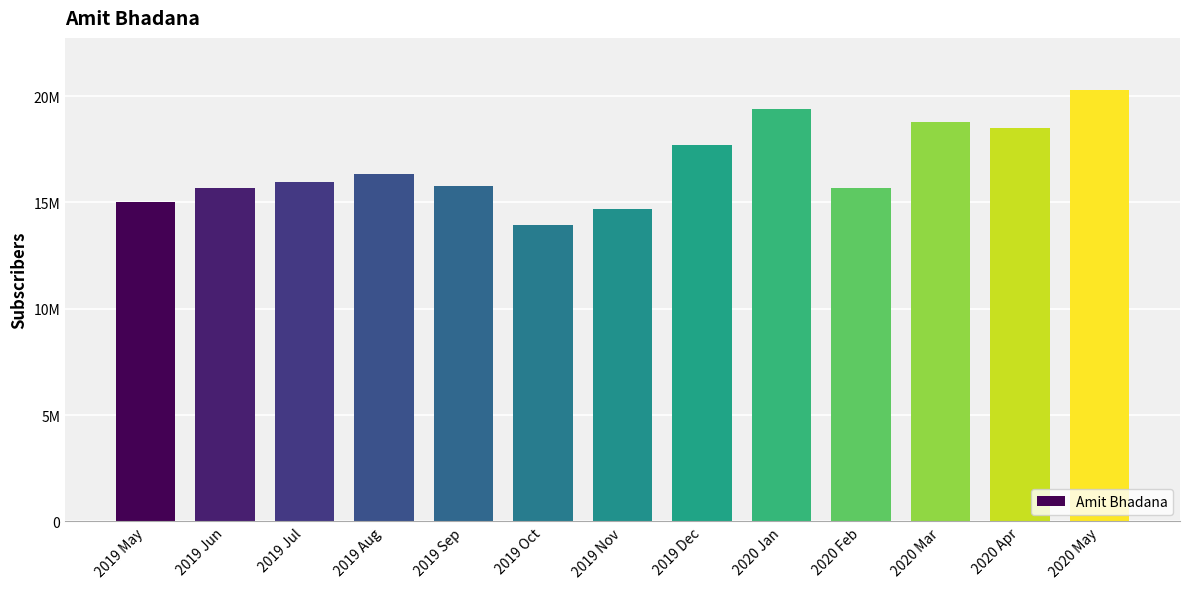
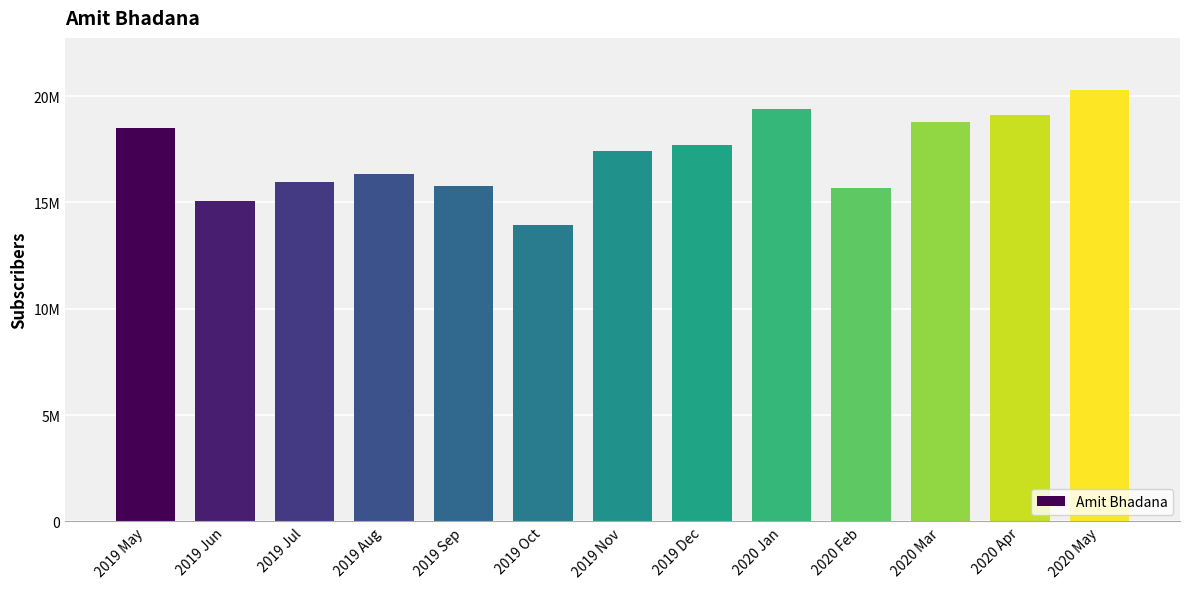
2019 May: 15000000 -> 18500000
2019 Jun: 15700000 -> 15100000
2019 Nov: 14700000 -> 17400000
2020 Apr: 18500000 -> 19100000
